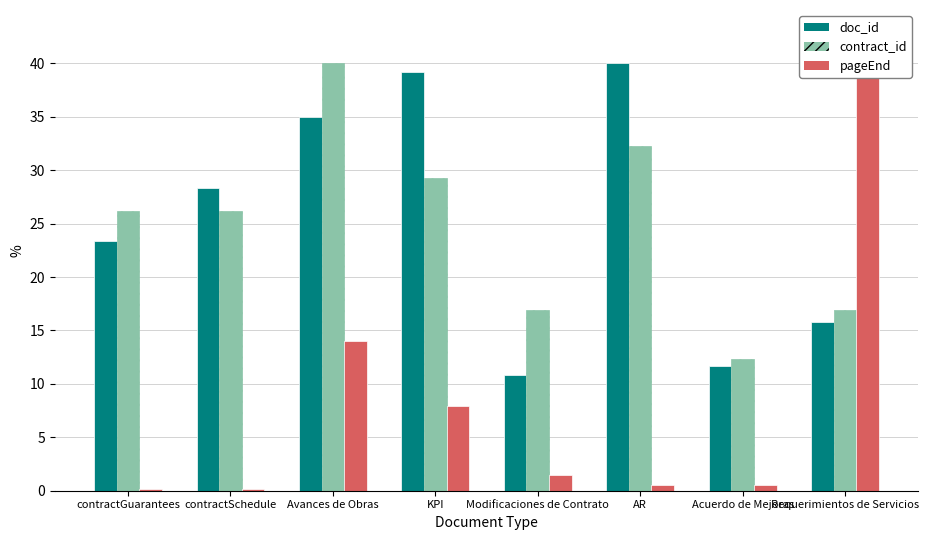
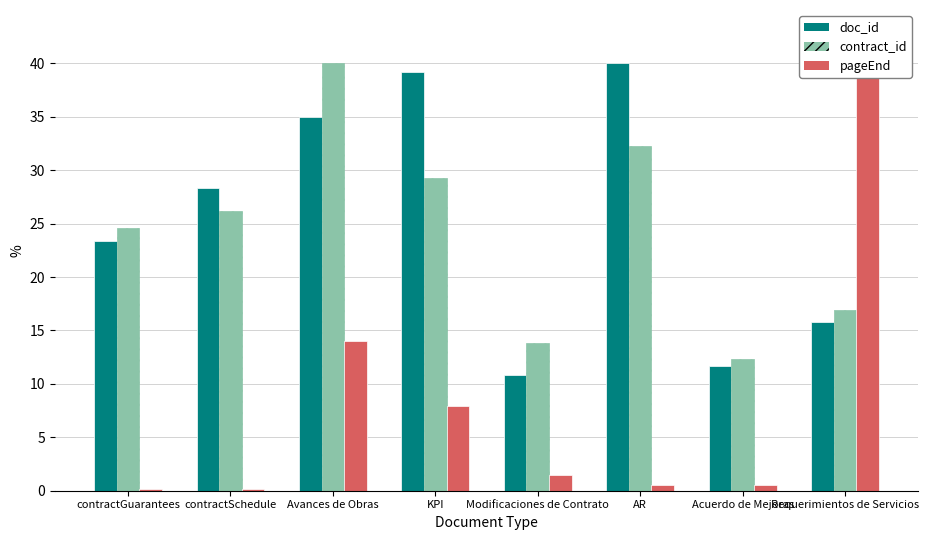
contract_id, contractGuarantees: 26.2 -> 24.6
contract_id, Modificaciones de Contrato: 16.9 -> 13.8
